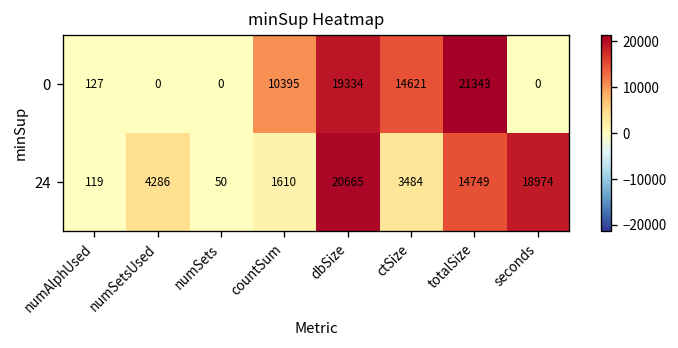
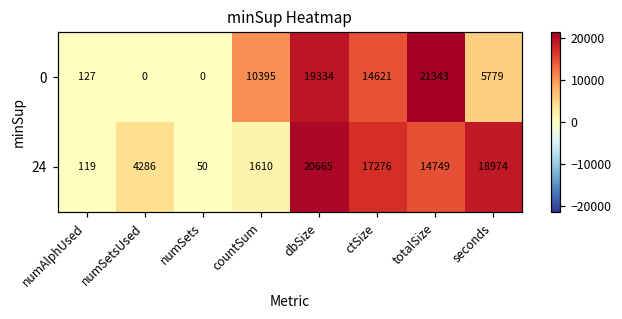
0, seconds: 0 -> 5779
24, ctSize: 3484 -> 17276
